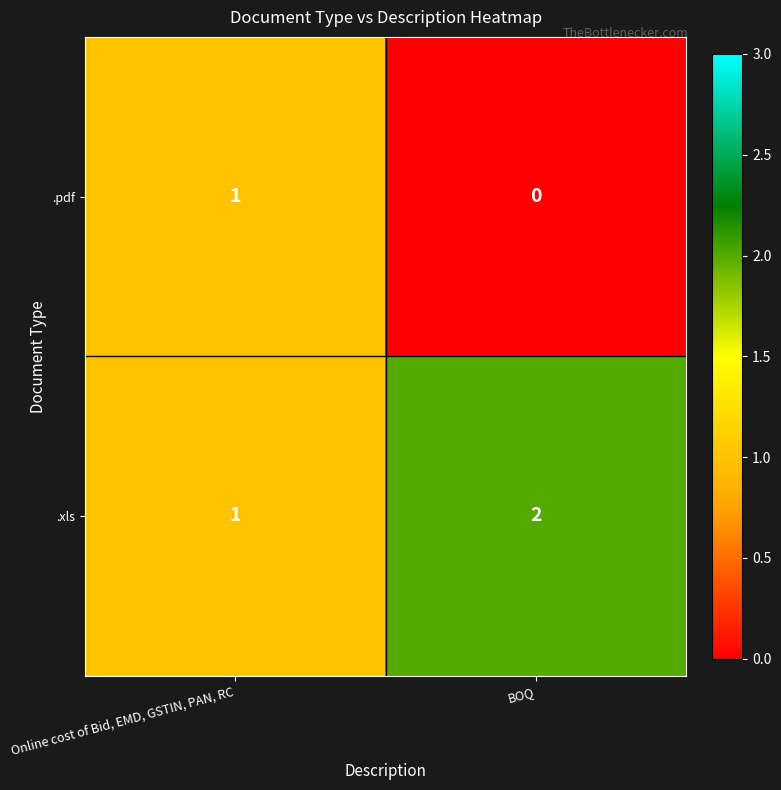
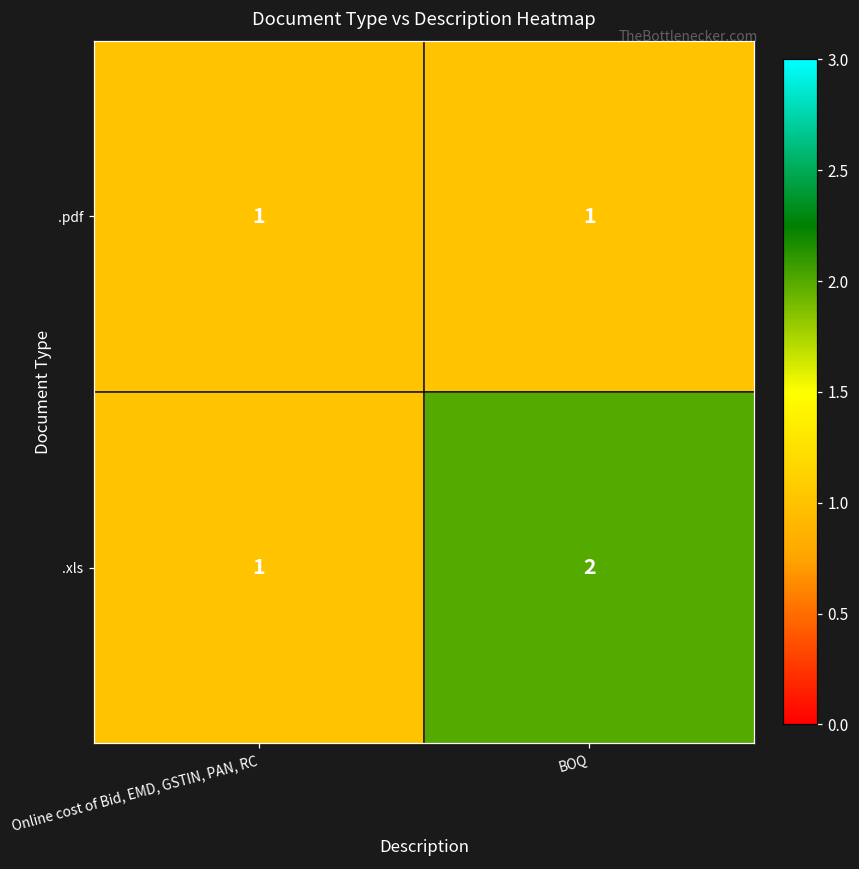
.pdf, BOQ: 0 -> 1
